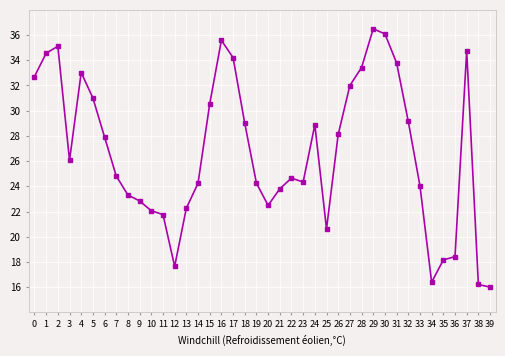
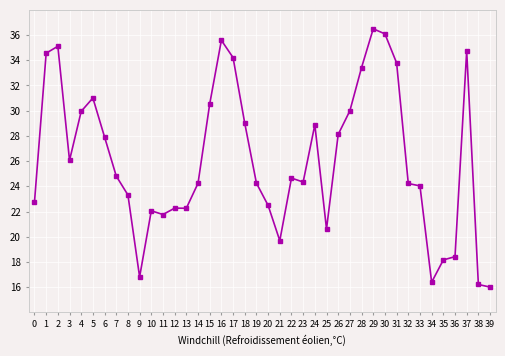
0: 32.7 -> 22.7
4: 33.0 -> 29.9
9: 22.8 -> 16.8
12: 17.6 -> 22.3
21: 23.8 -> 19.7
27: 32.0 -> 30.0
32: 29.1 -> 24.2
